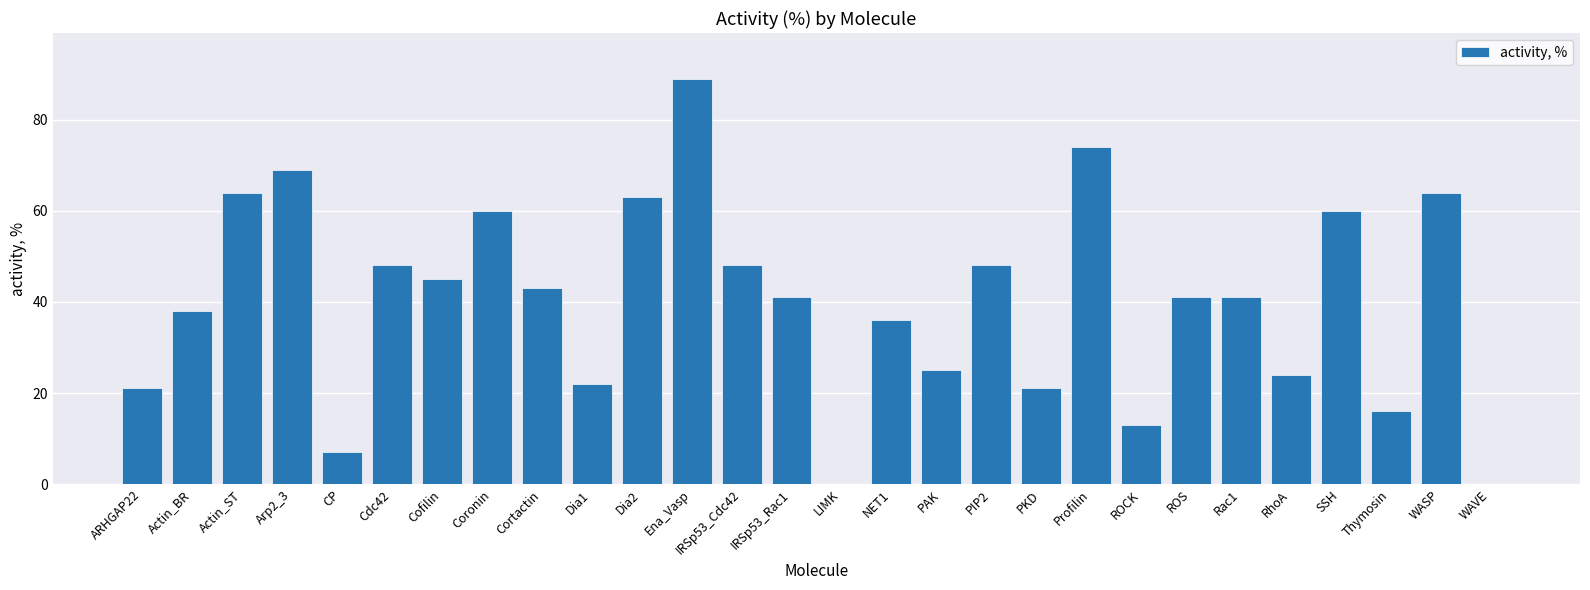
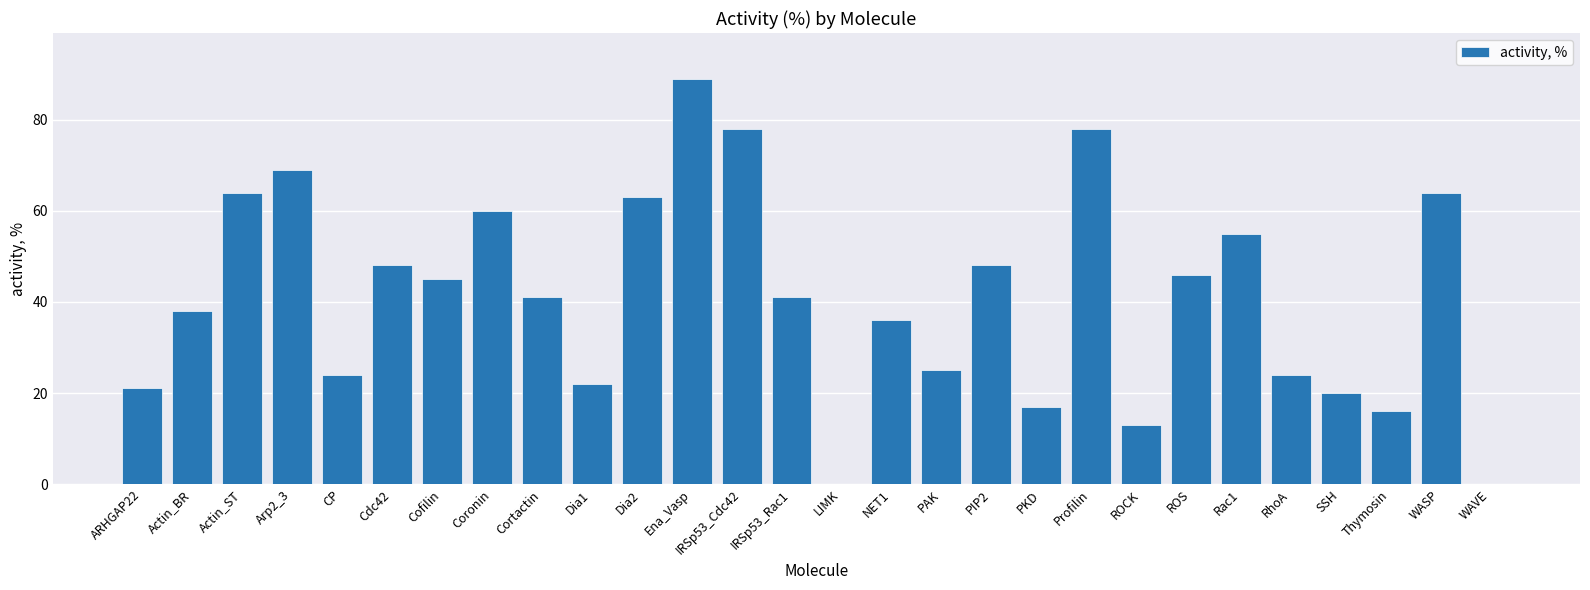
CP: 7 -> 24
Cortactin: 43 -> 41
IRSp53_Cdc42: 48 -> 78
PKD: 21 -> 17
Profilin: 74 -> 78
ROS: 41 -> 46
Rac1: 41 -> 55
SSH: 60 -> 20
